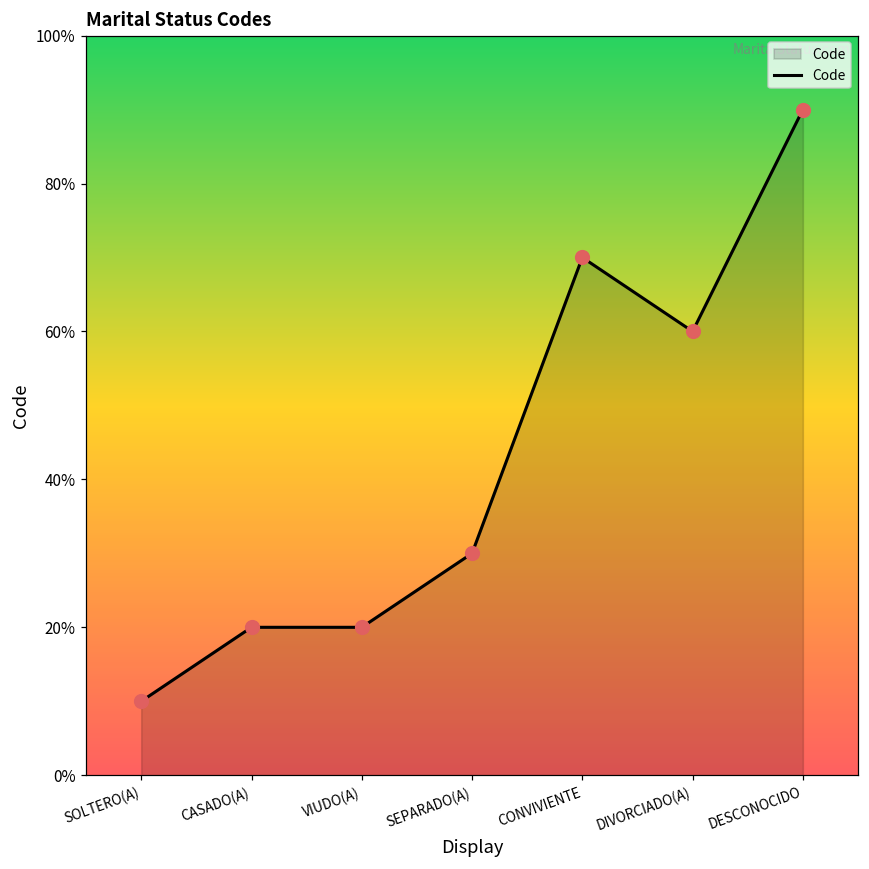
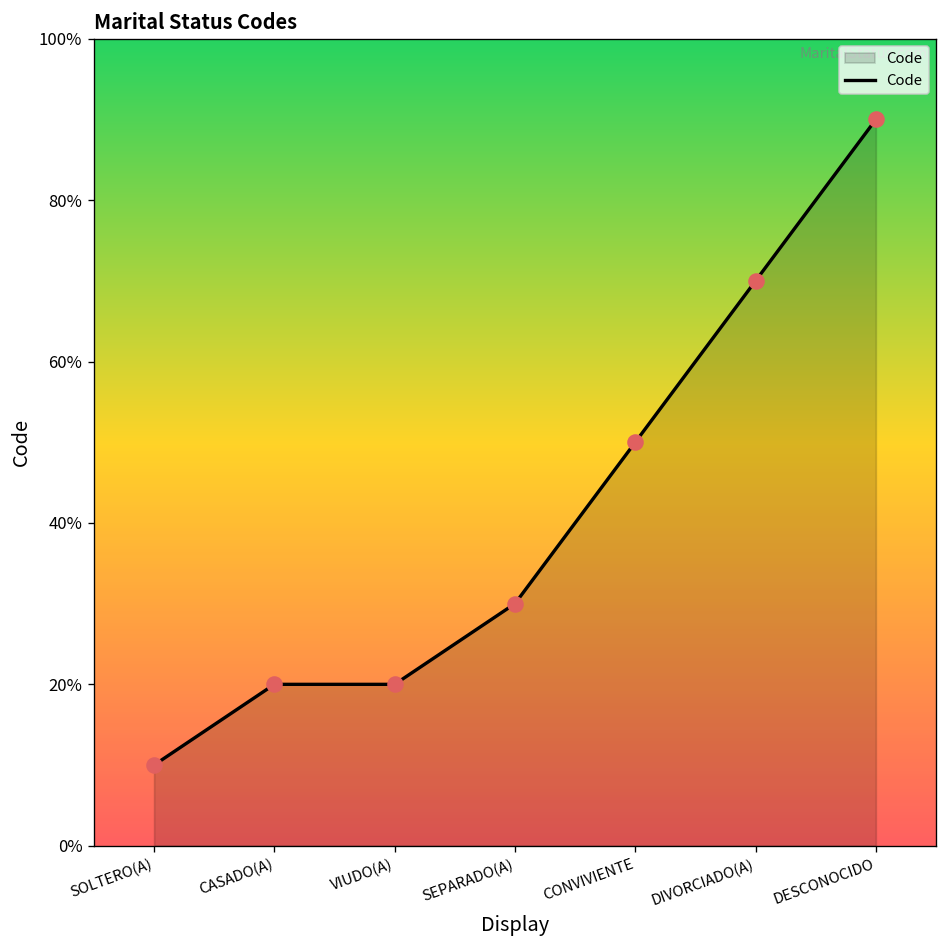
CONVIVIENTE: 70% -> 50%
DIVORCIADO(A): 60% -> 70%
